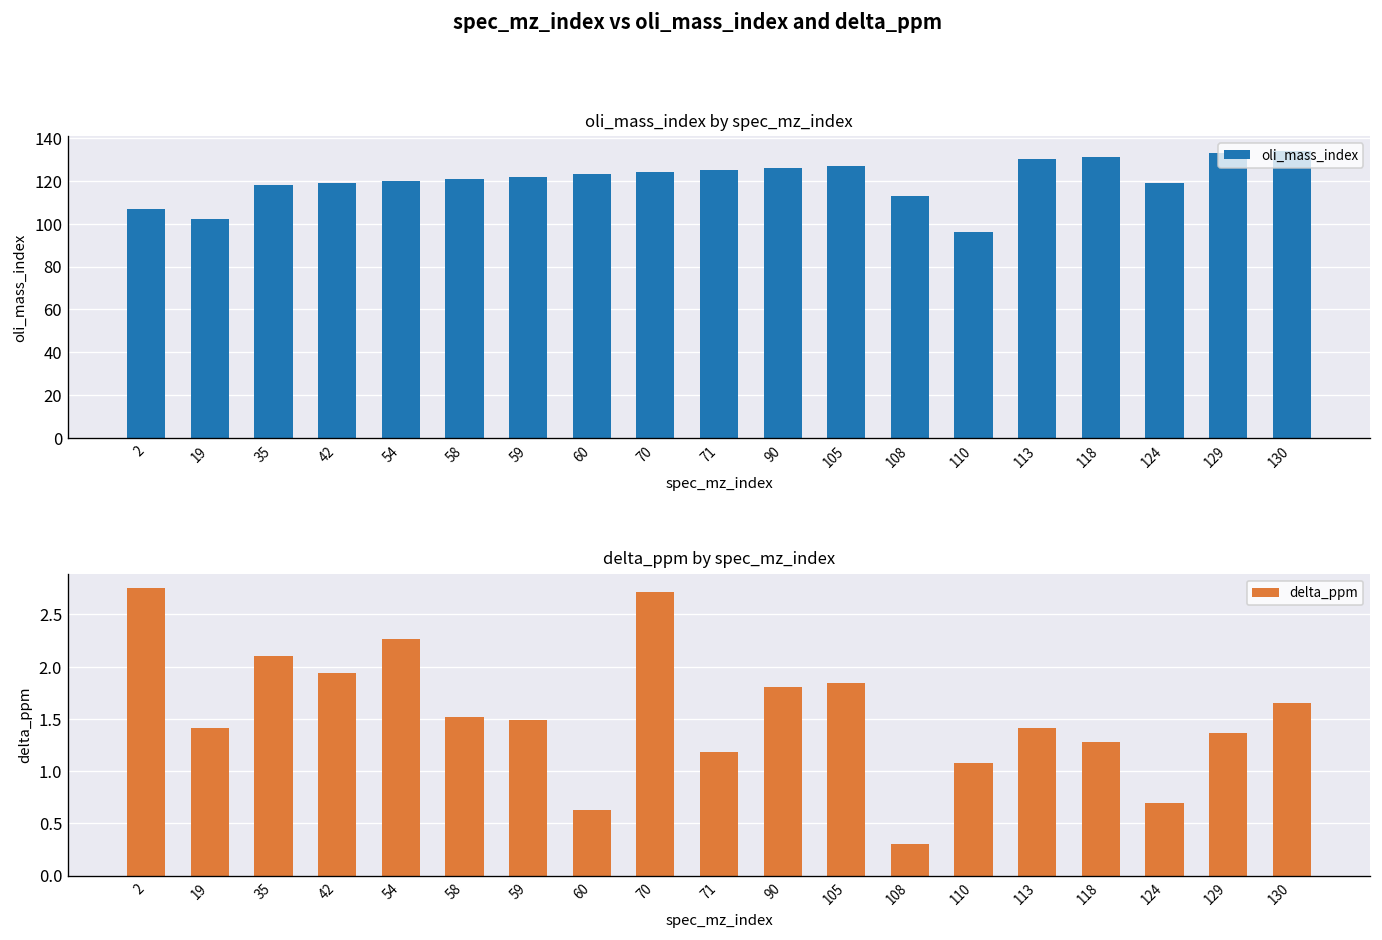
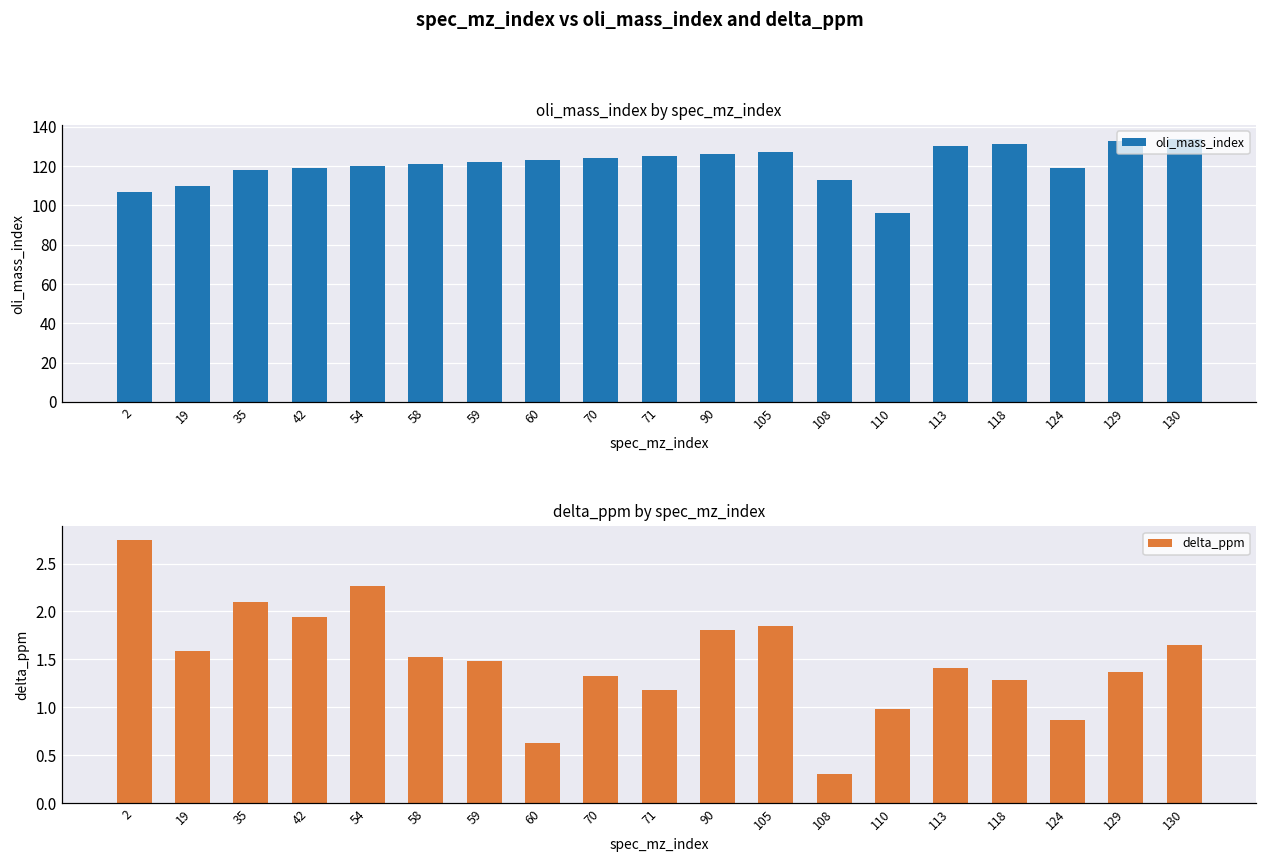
oli_mass_index by spec_mz_index, 19: 102 -> 110
delta_ppm by spec_mz_index, 19: 1.4 -> 1.6
delta_ppm by spec_mz_index, 70: 2.7 -> 1.3
delta_ppm by spec_mz_index, 110: 1.1 -> 1.0
delta_ppm by spec_mz_index, 124: 0.7 -> 0.9
